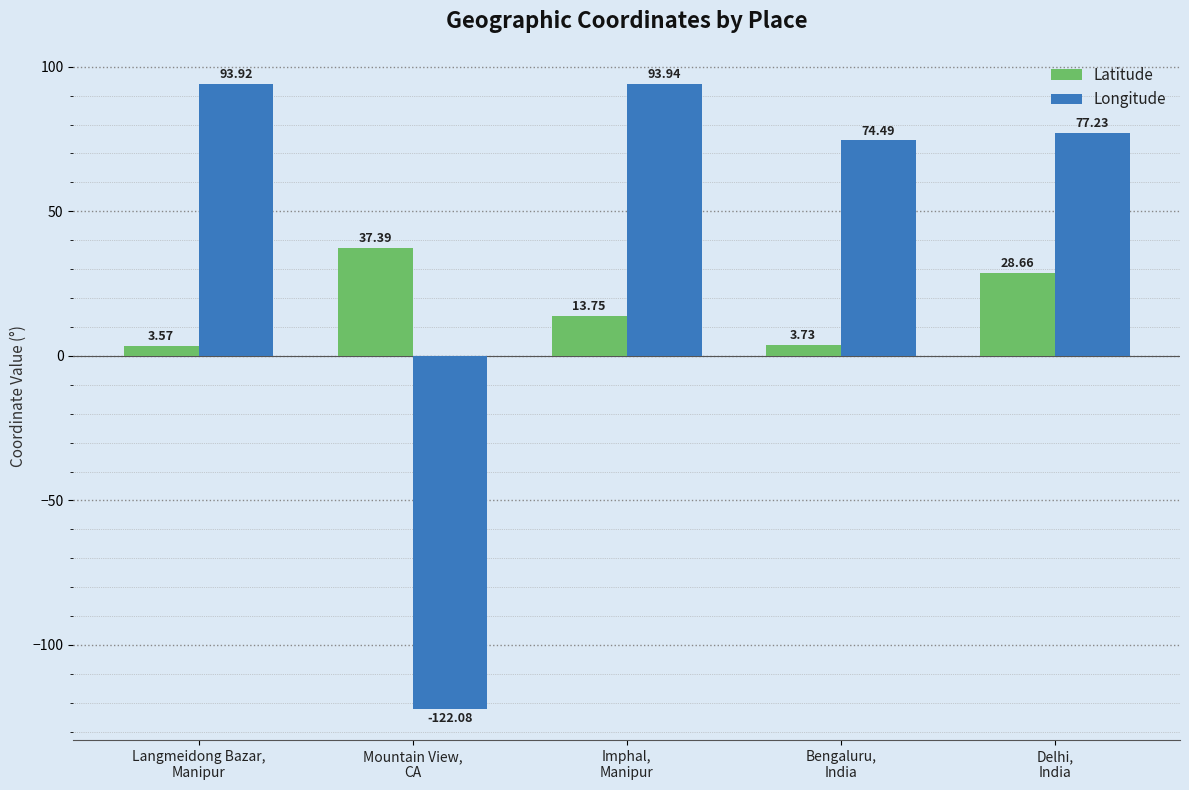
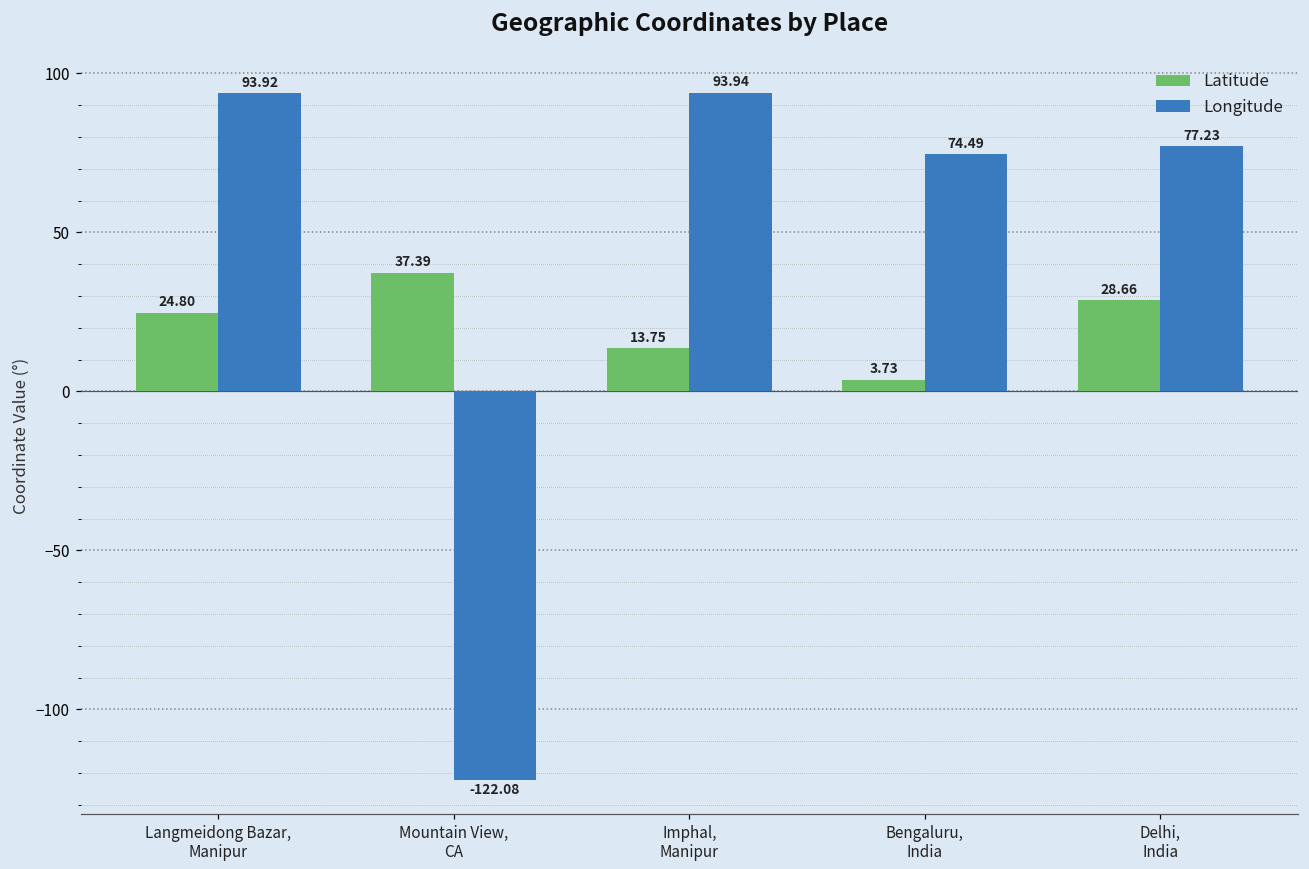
Latitude, Langmeidong Bazar, Manipur: 3.57 -> 24.80
